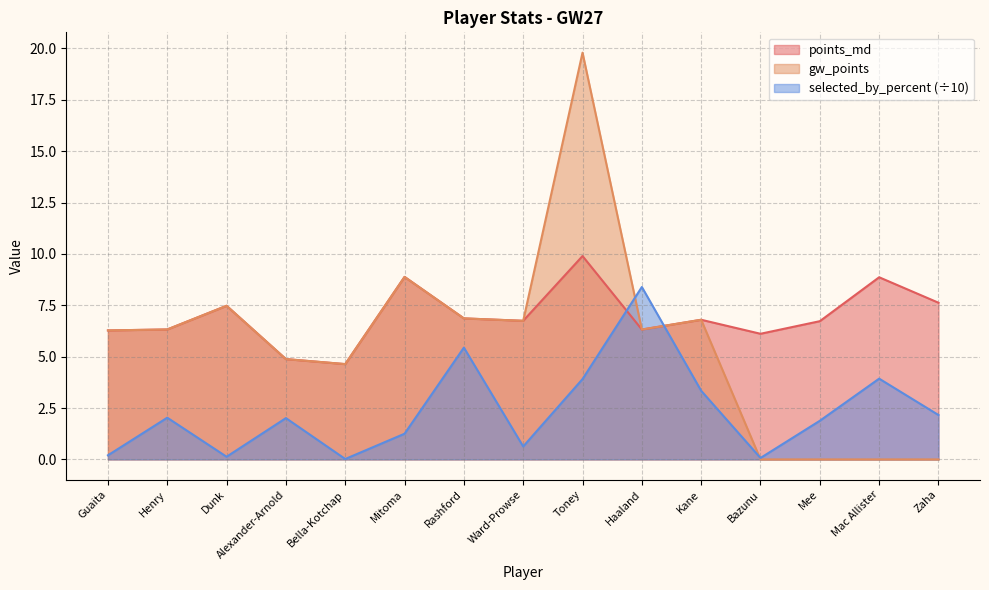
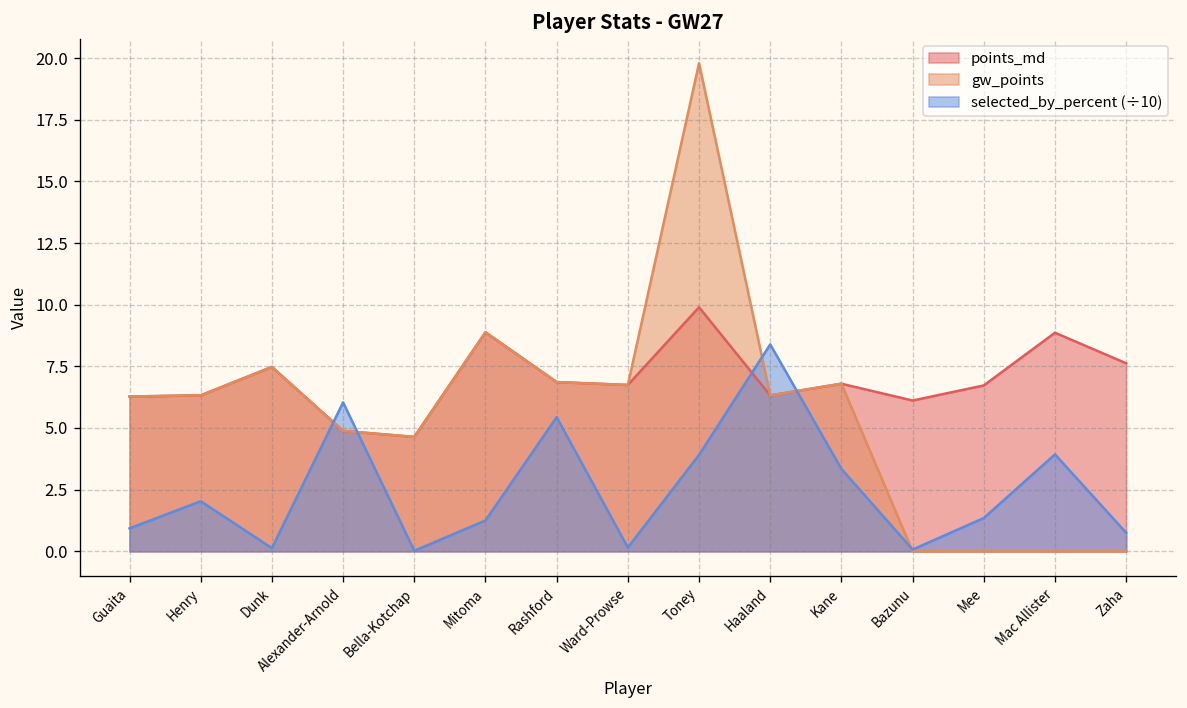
selected_by_percent (÷10), Guaita: 0.2 -> 0.9
selected_by_percent (÷10), Alexander-Arnold: 2.0 -> 6.0
selected_by_percent (÷10), Ward-Prowse: 0.6 -> 0.2
selected_by_percent (÷10), Mee: 1.9 -> 1.4
selected_by_percent (÷10), Zaha: 2.2 -> 0.8
